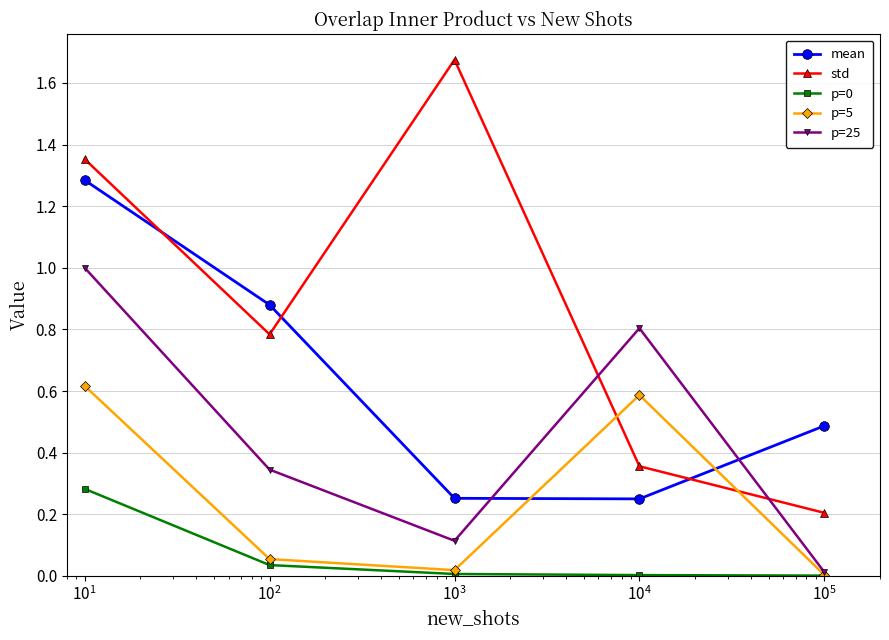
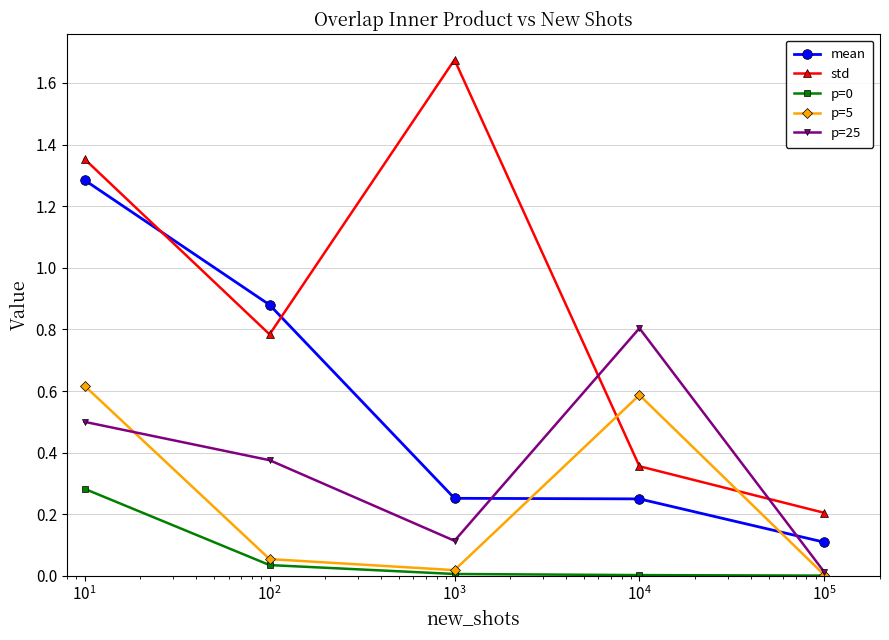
p=25, 10^1: 1.0 -> 0.5
p=25, 10^2: 0.34 -> 0.38
mean, 10^5: 0.49 -> 0.11
